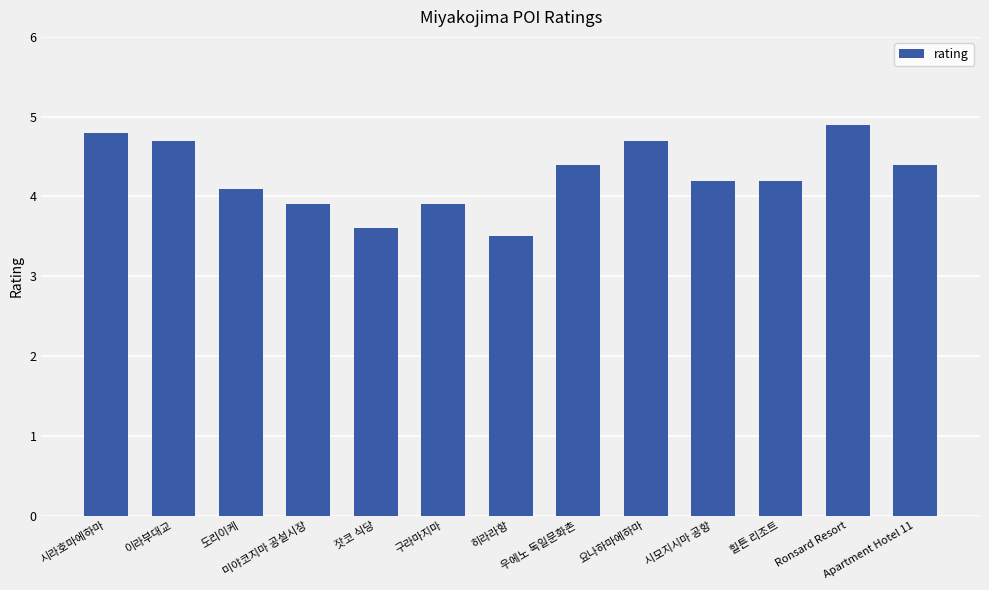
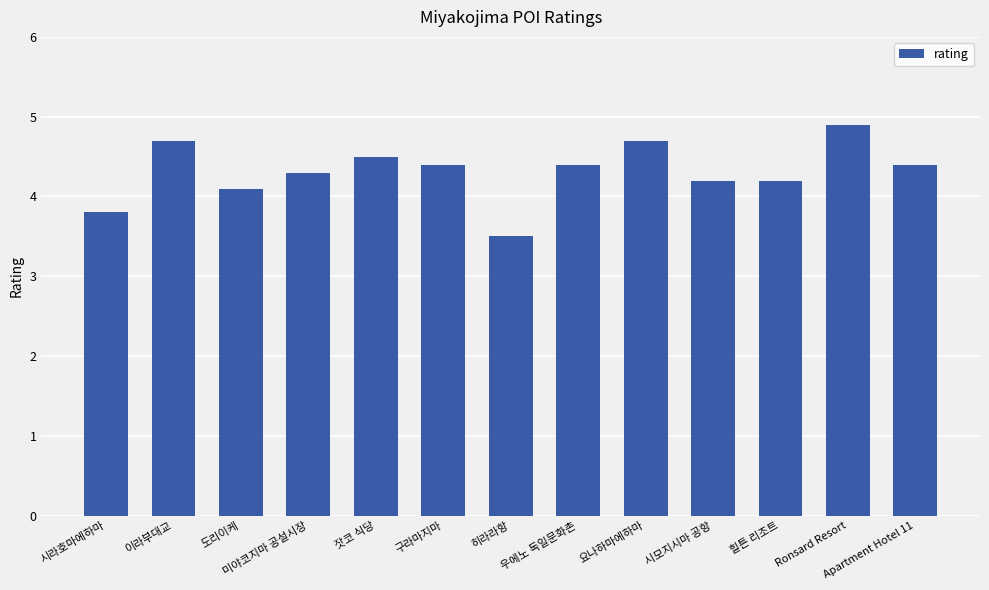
시라호마에하마: 4.8 -> 3.8
미야코지마 공설시장: 3.9 -> 4.3
잣코 식당: 3.6 -> 4.5
구라마지마: 3.9 -> 4.4
